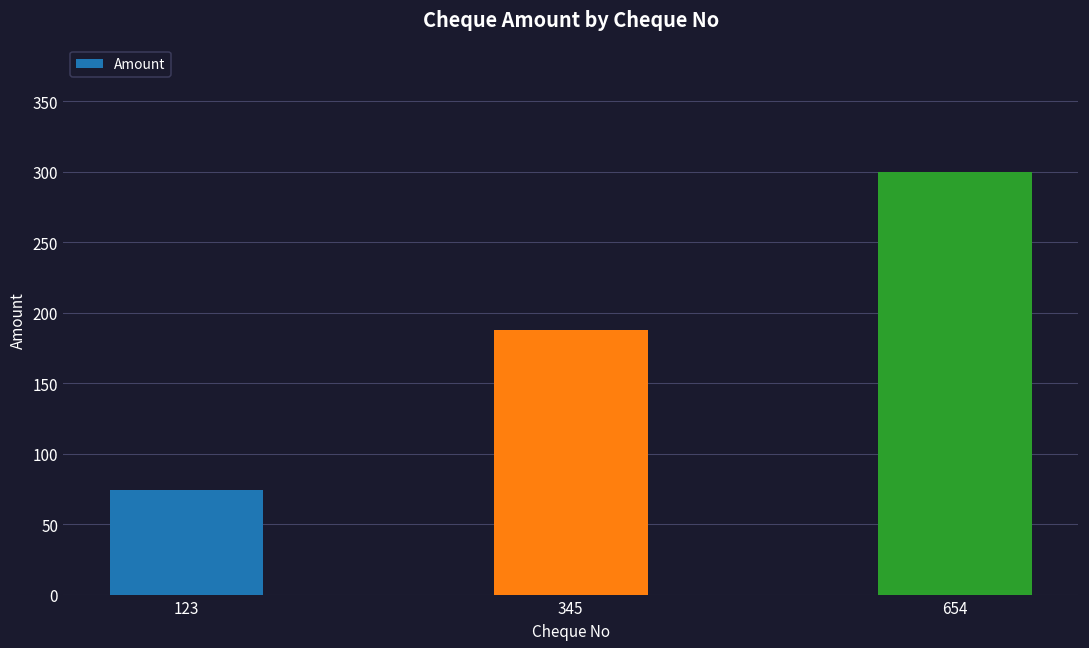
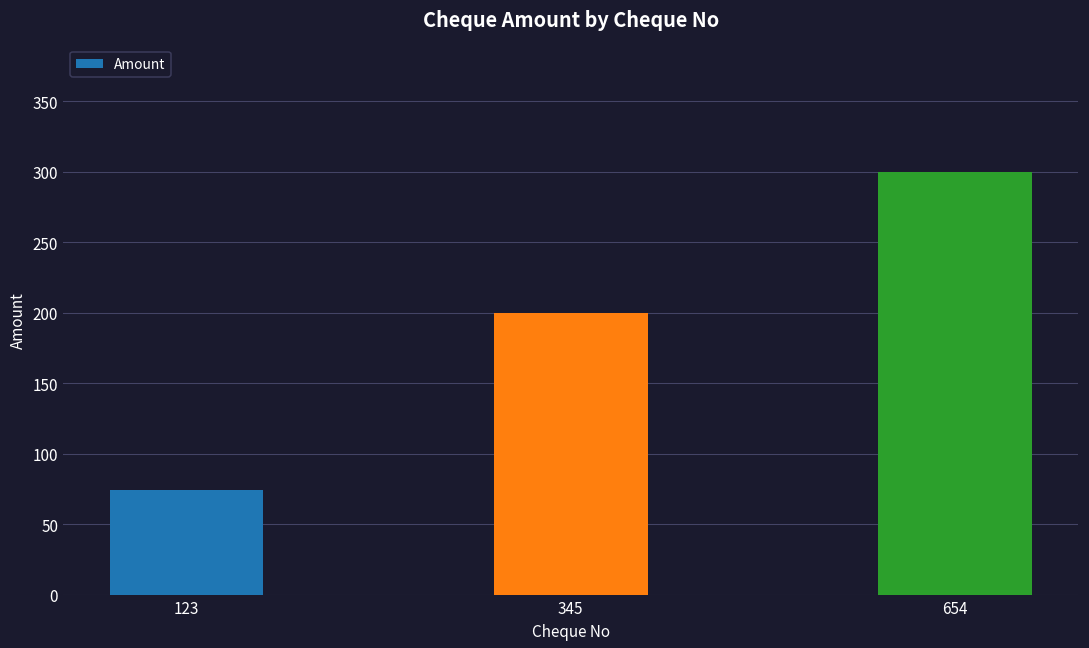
345: 188 -> 200
